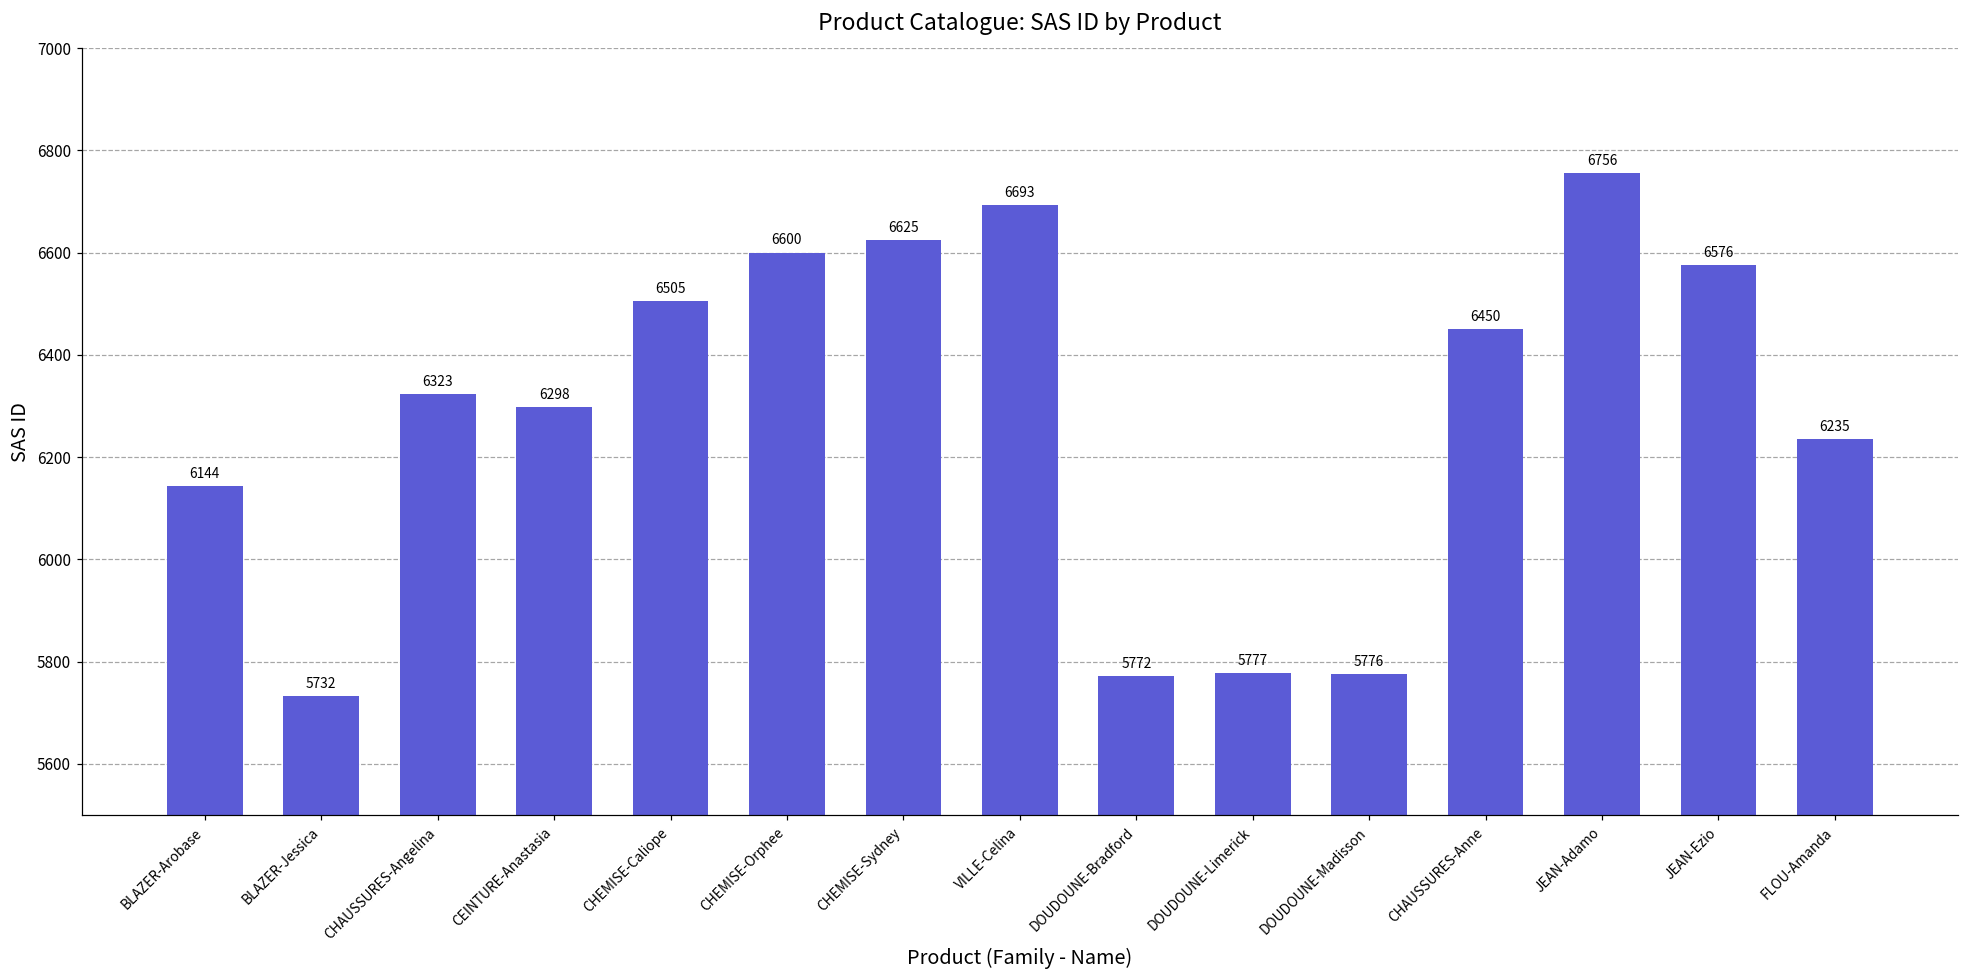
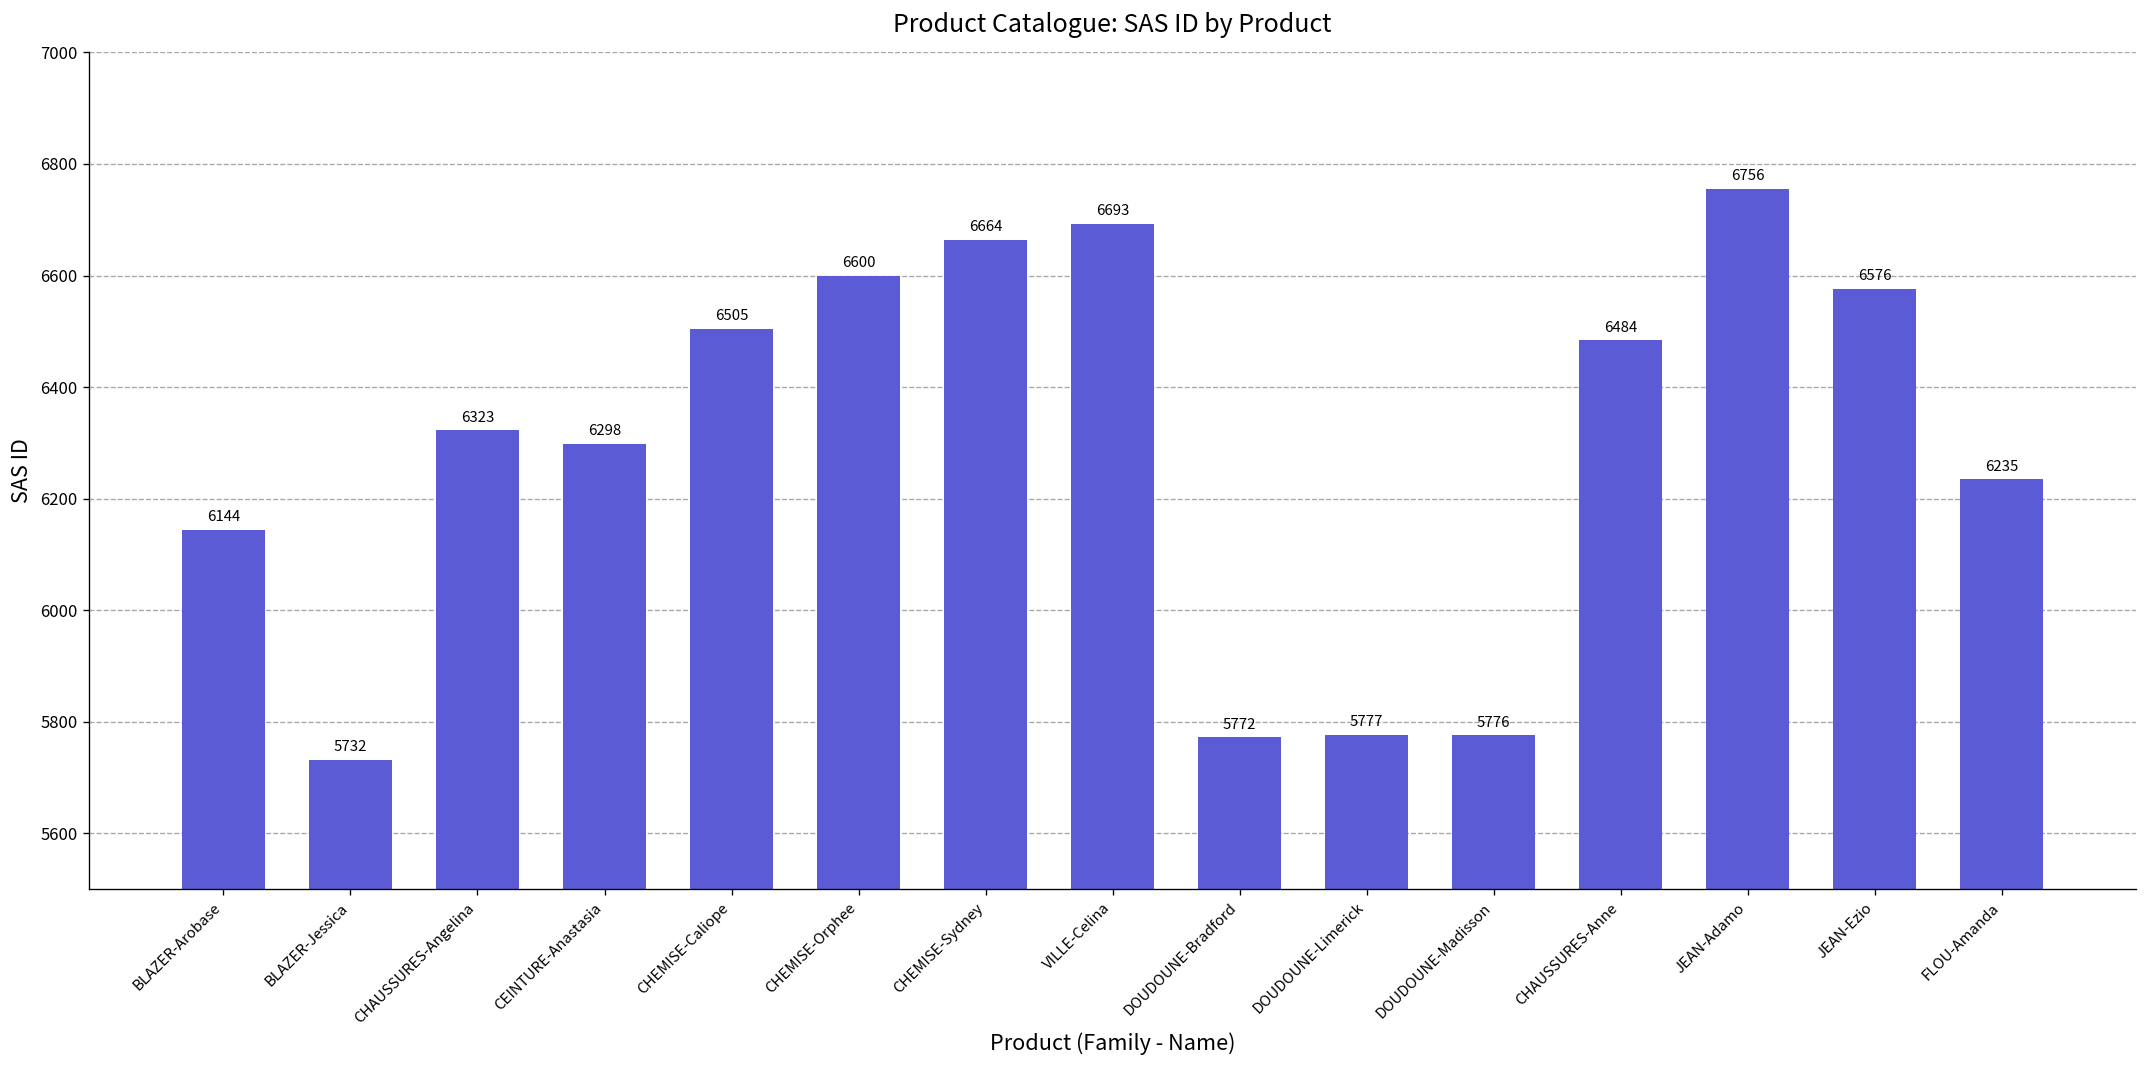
CHEMISE-Sydney: 6625 -> 6664
CHAUSSURES-Anne: 6450 -> 6484
